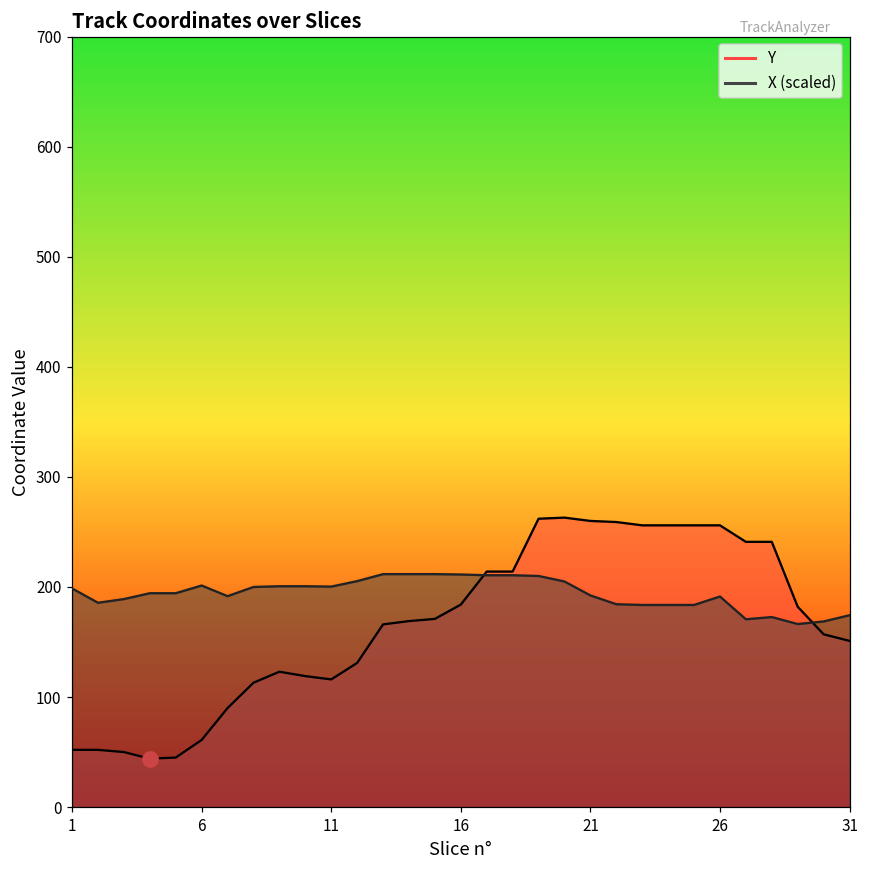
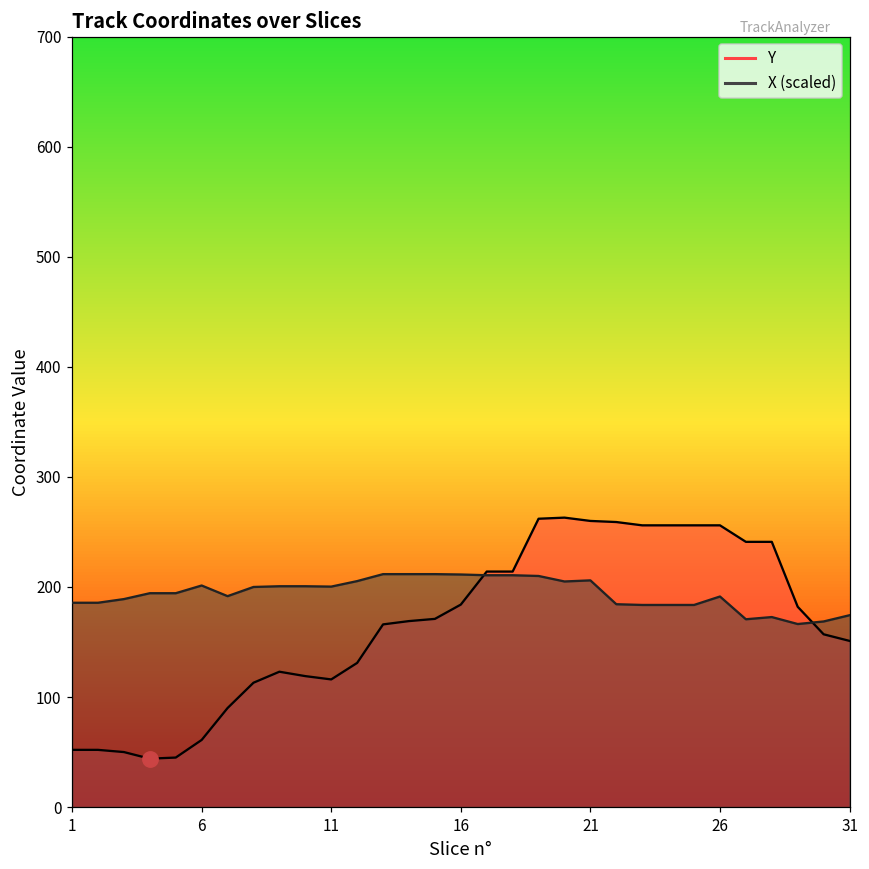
X (scaled), 1: 199 -> 186
X (scaled), 21: 192 -> 206
